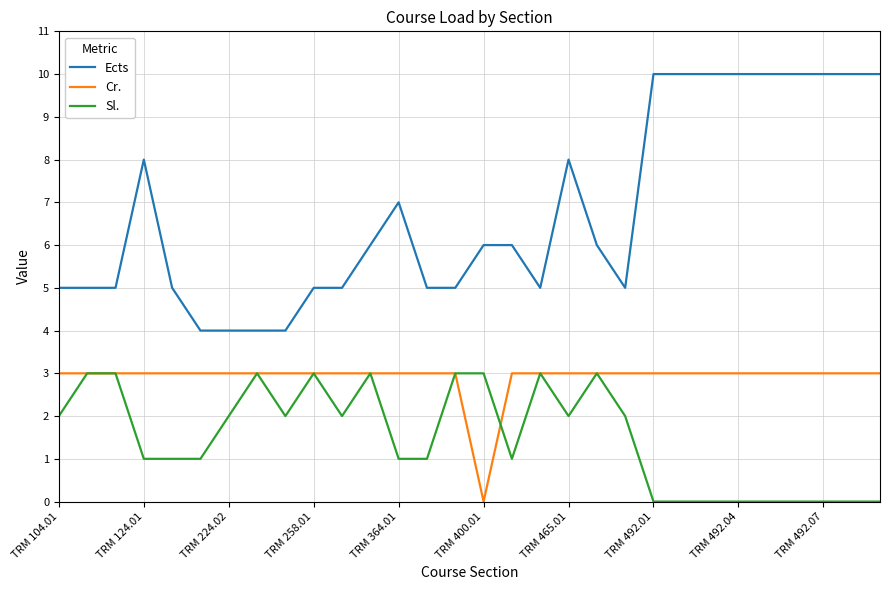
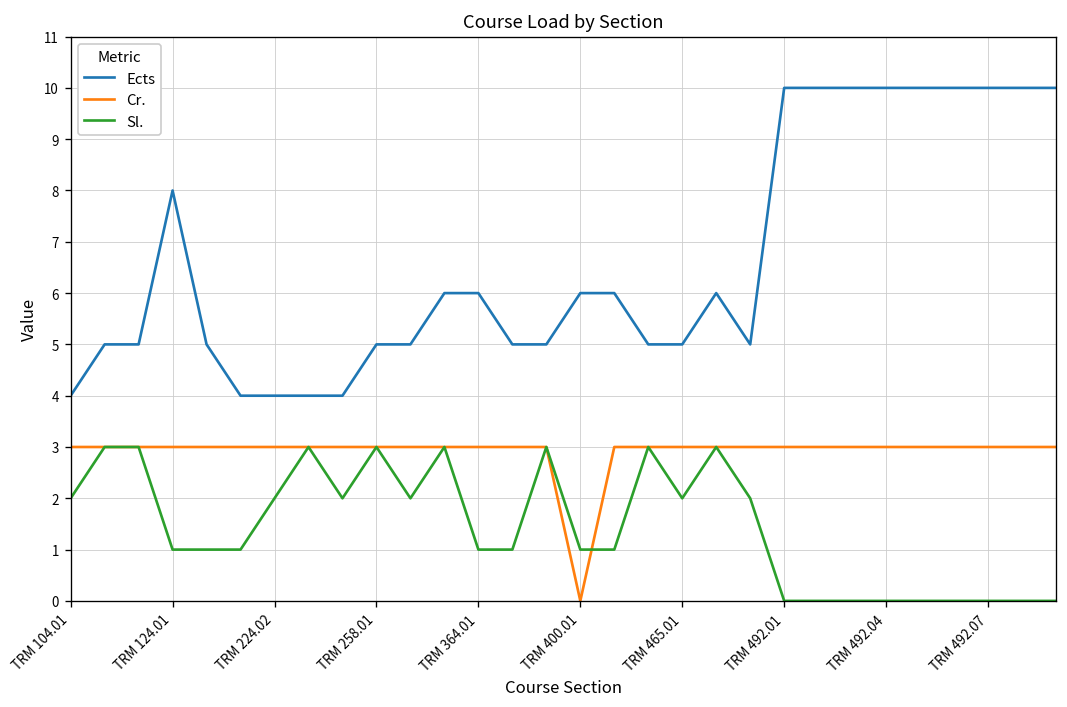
Ects, TRM 104.01: 5 -> 4
Ects, TRM 364.01: 7 -> 6
Sl., TRM 400.01: 3 -> 1
Ects, TRM 465.01: 8 -> 5
